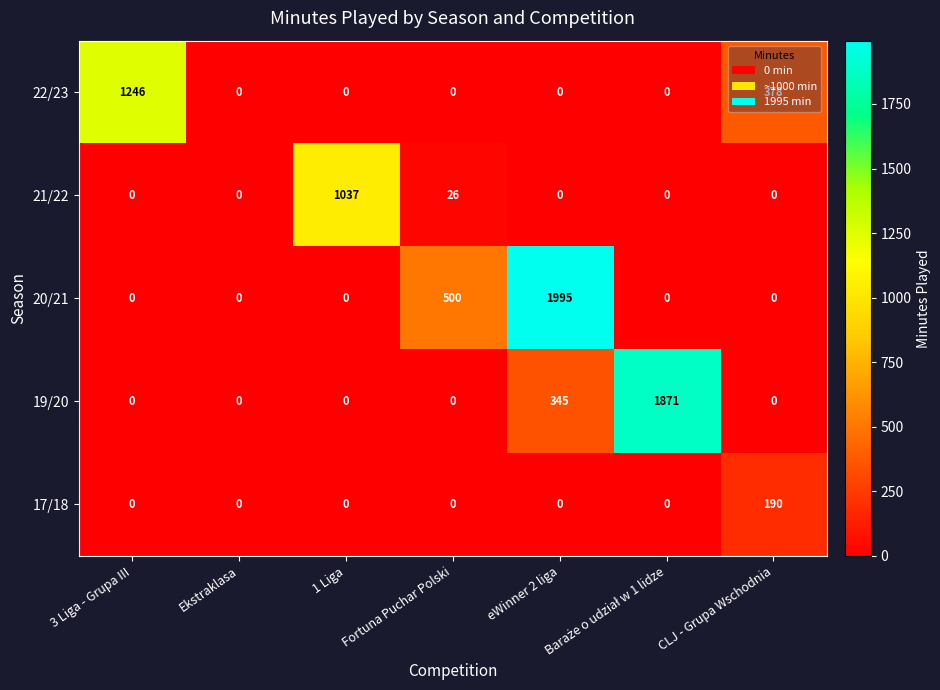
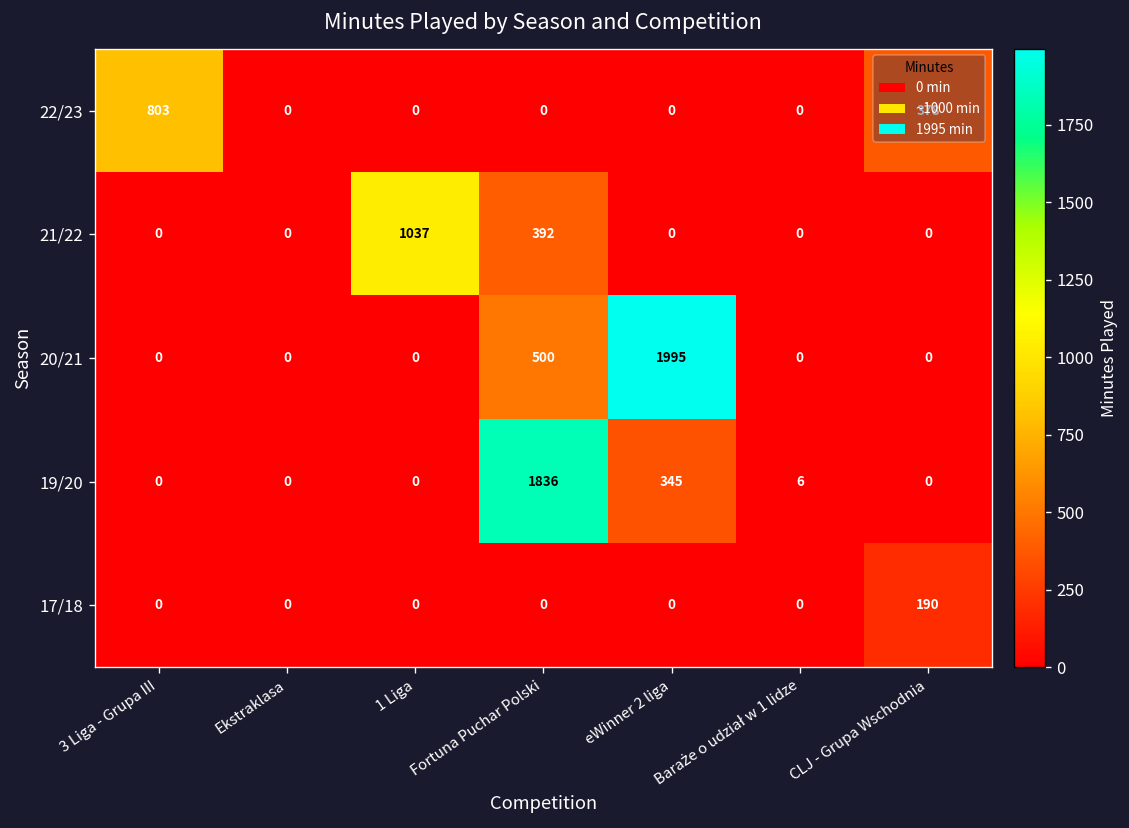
22/23, 3 Liga - Grupa III: 1246 -> 803
21/22, Fortuna Puchar Polski: 26 -> 392
19/20, Fortuna Puchar Polski: 0 -> 1836
19/20, Baraże o udział w 1 lidze: 1871 -> 6
